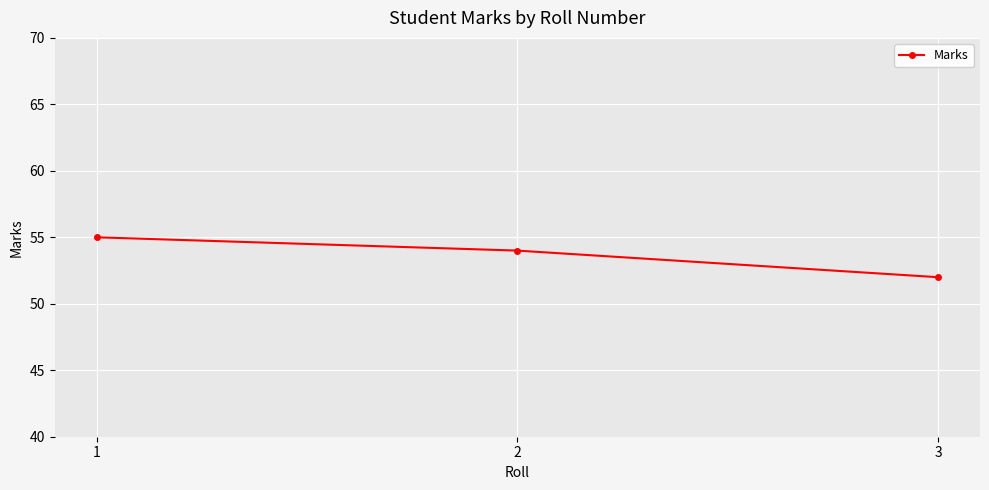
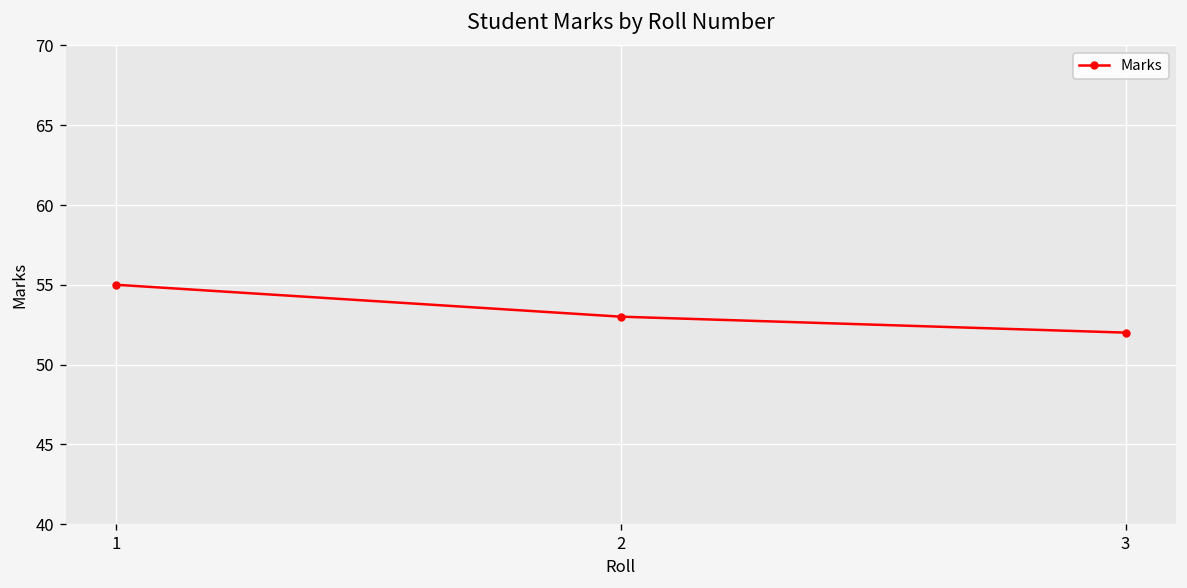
2: 54 -> 53
